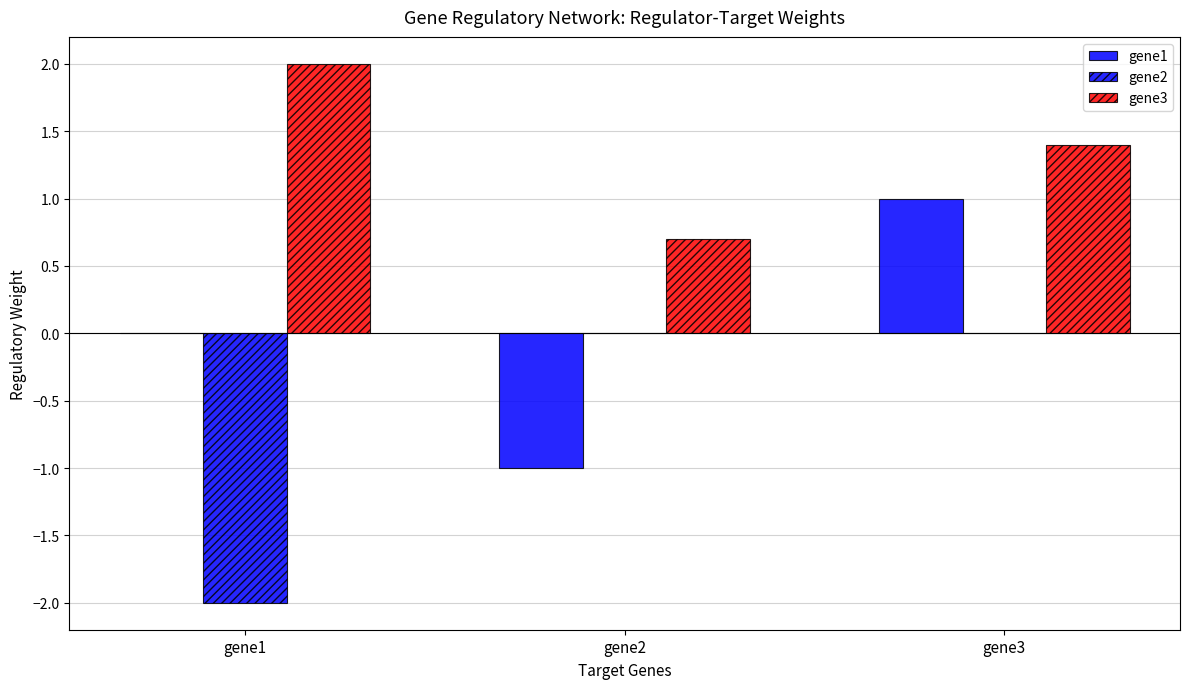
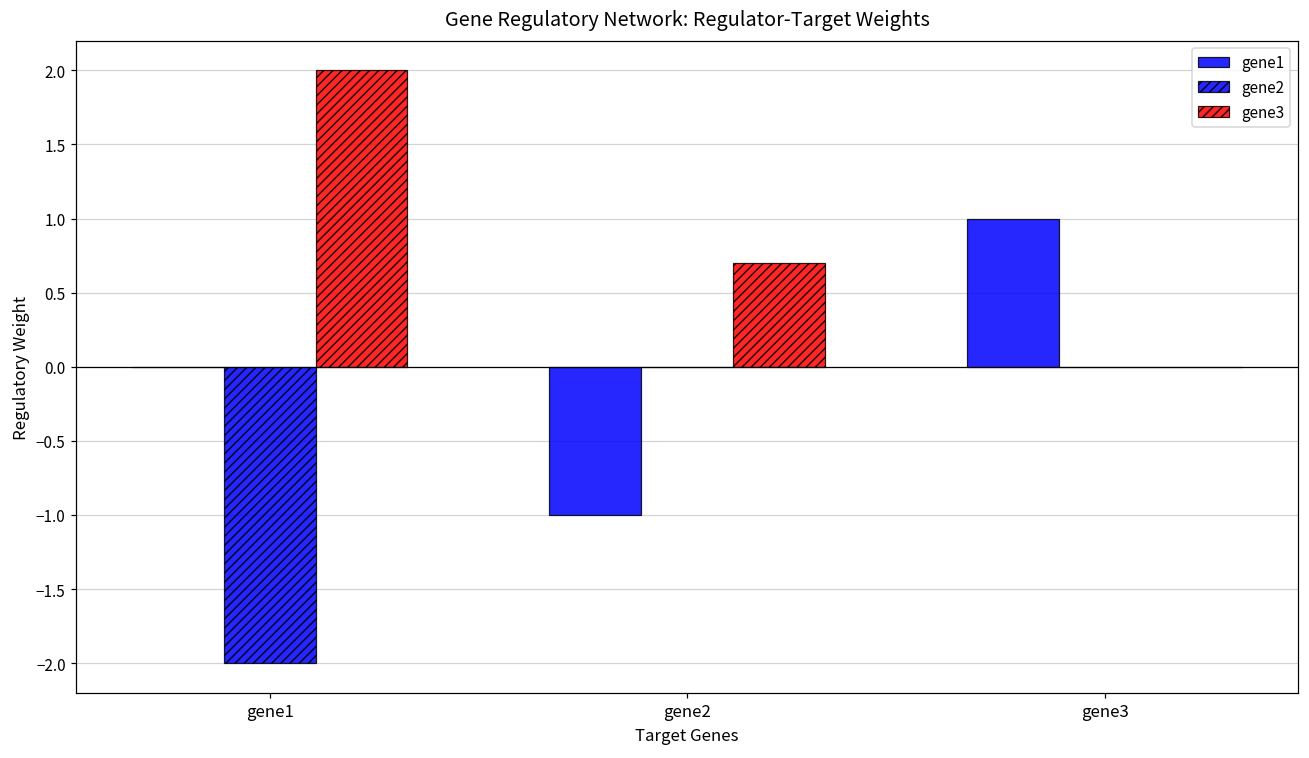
gene3, gene3: 1.4 -> 0.0
